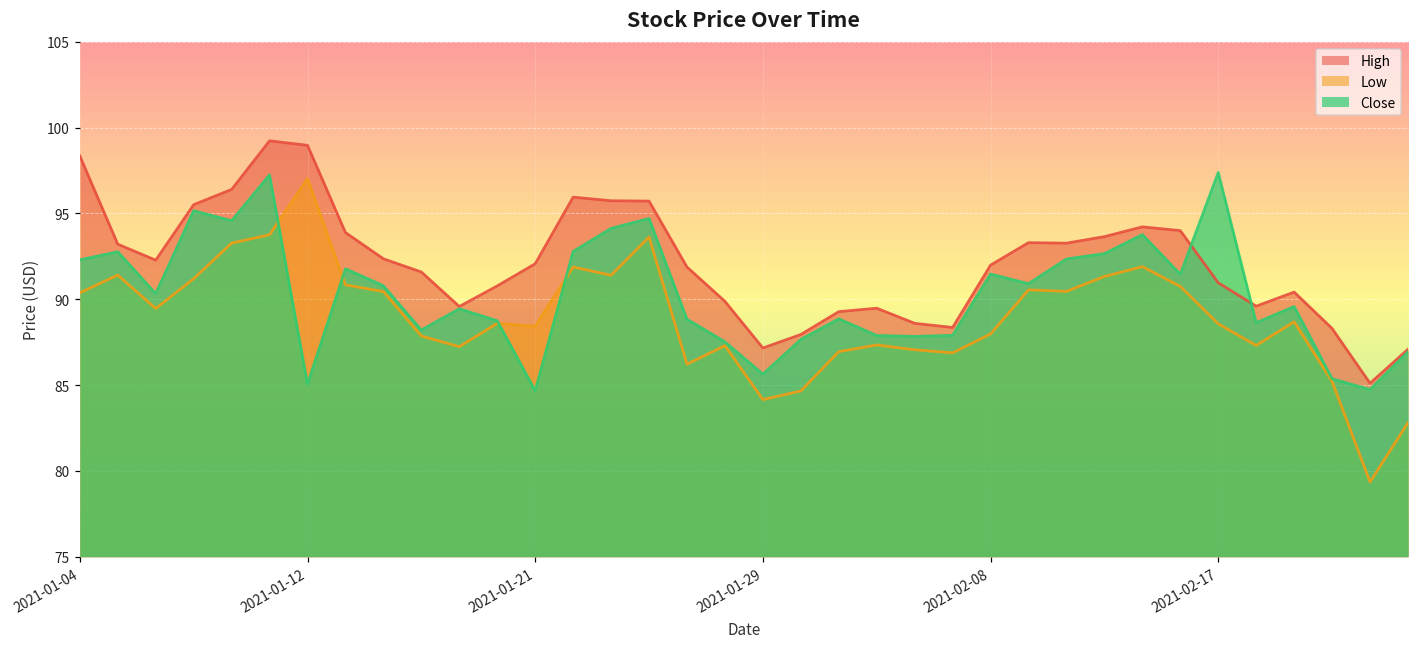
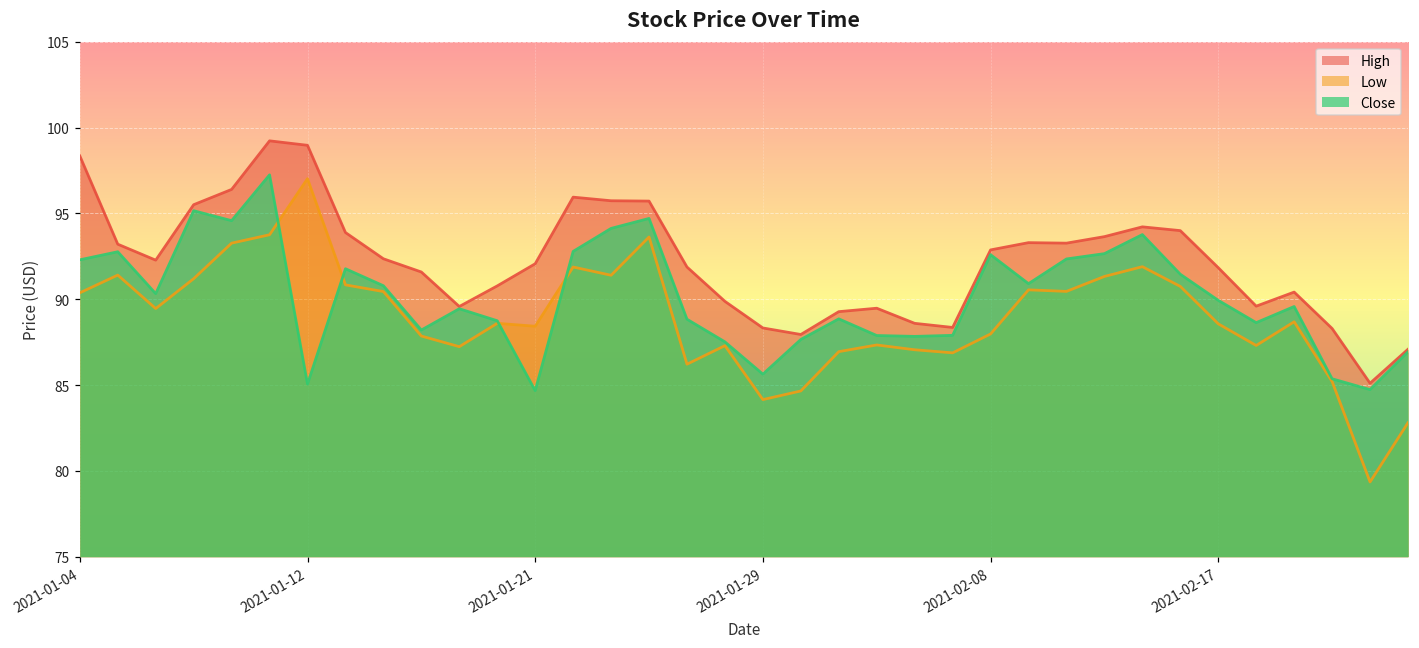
High, 2021-01-29: 87.2 -> 88.3
High, 2021-02-08: 92.0 -> 92.9
Close, 2021-02-08: 91.5 -> 92.6
High, 2021-02-17: 91.0 -> 91.8
Close, 2021-02-17: 97.4 -> 89.9
